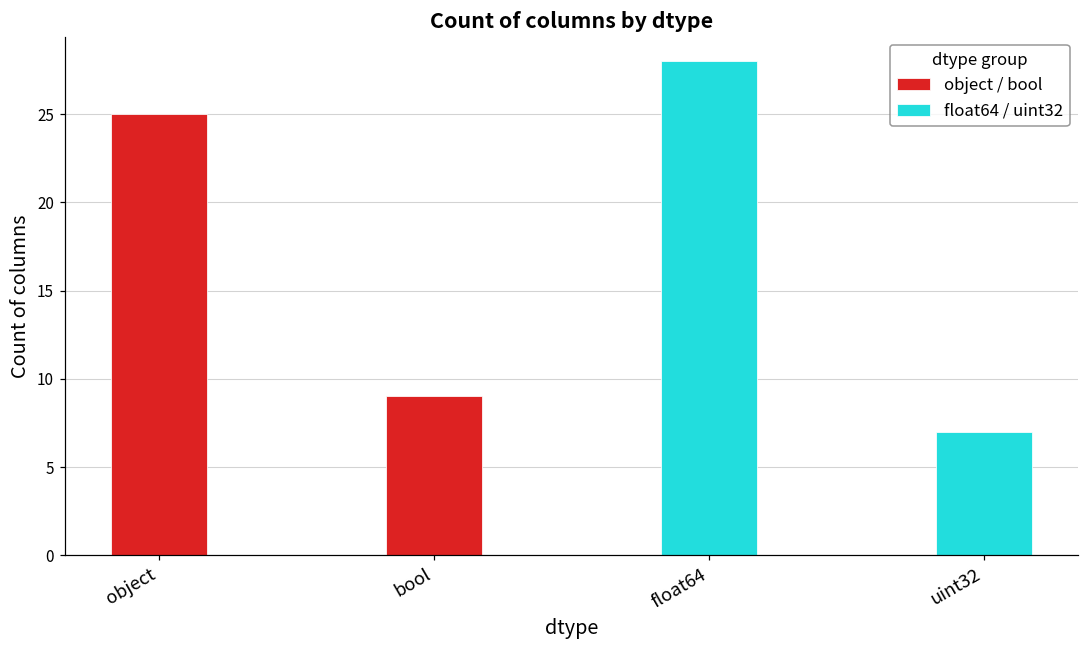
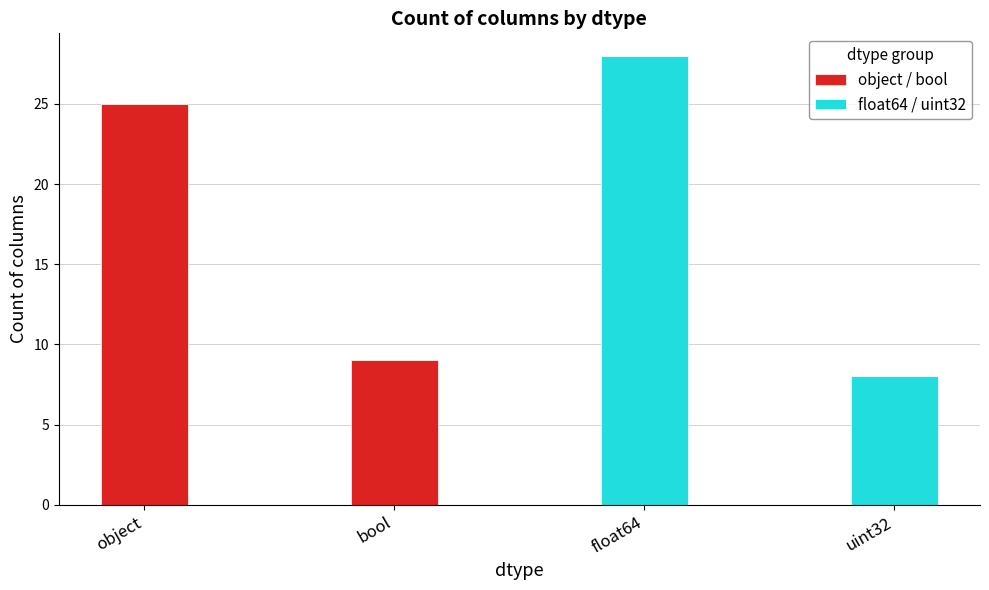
float64 / uint32, uint32: 7 -> 8
